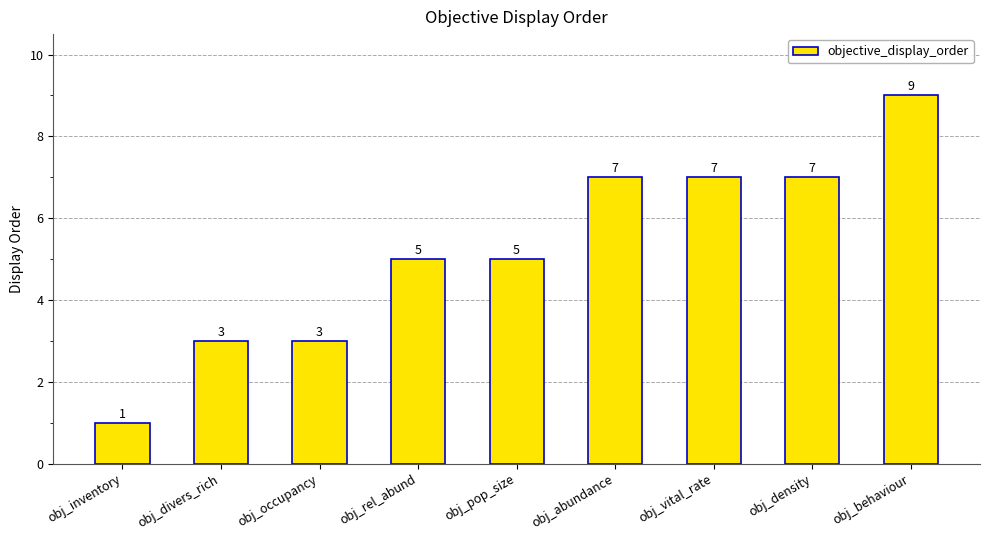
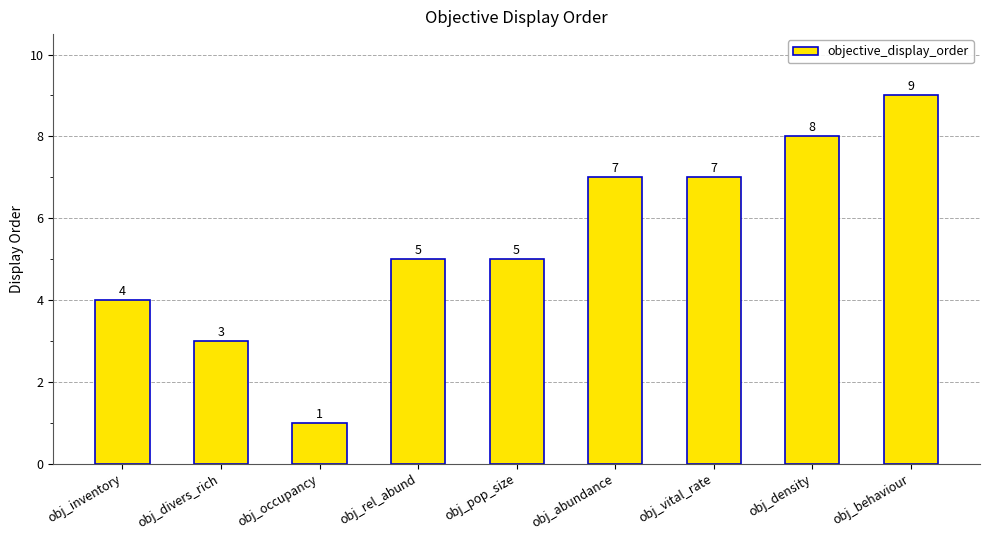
obj_inventory: 1 -> 4
obj_occupancy: 3 -> 1
obj_density: 7 -> 8
